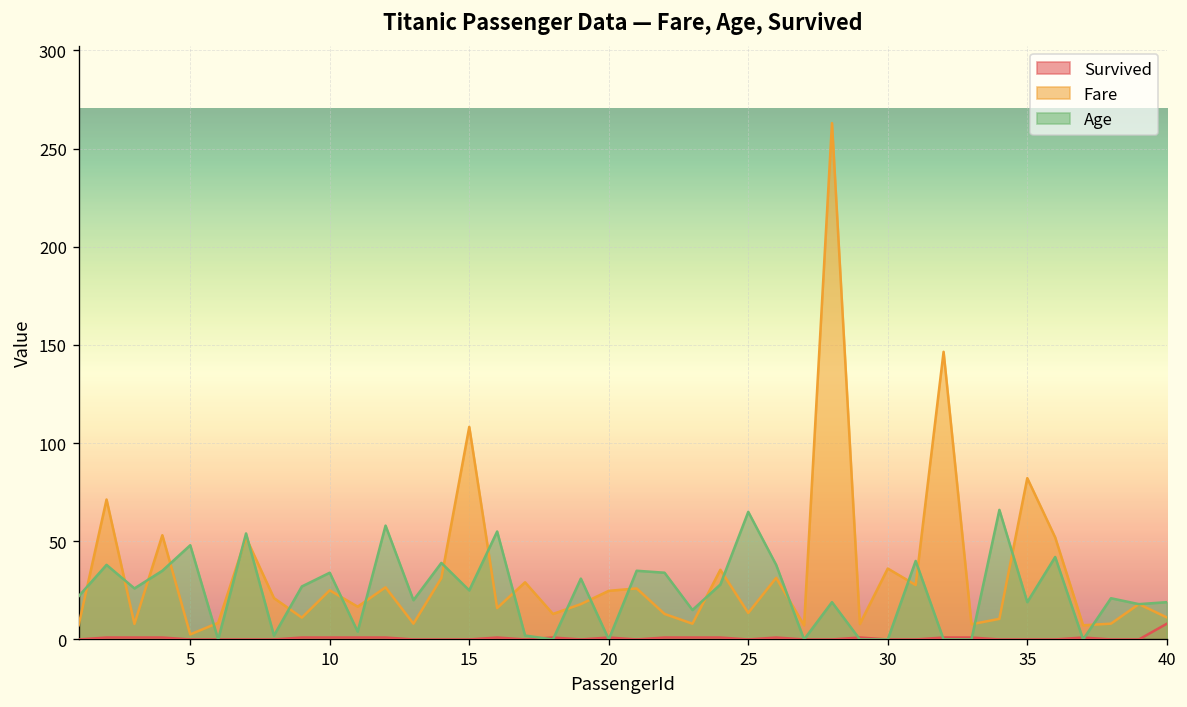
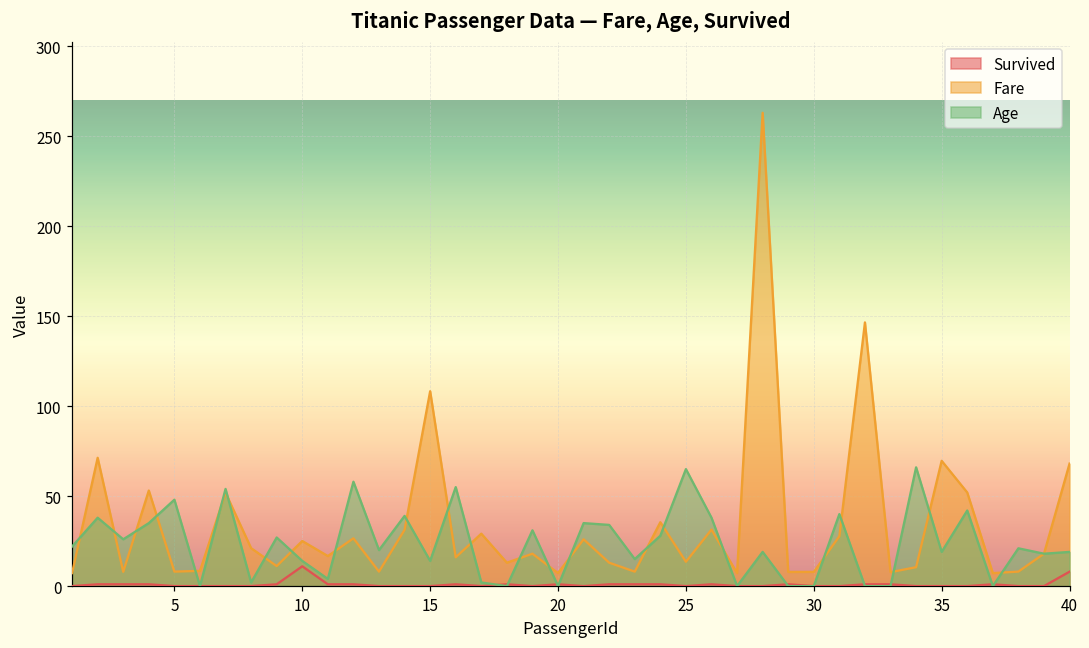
Fare, 5: 3 -> 8
Survived, 10: 1 -> 11
Age, 10: 34 -> 14
Age, 15: 25 -> 14
Fare, 20: 25 -> 7
Fare, 30: 36 -> 8
Fare, 35: 82 -> 70
Fare, 40: 11 -> 68
